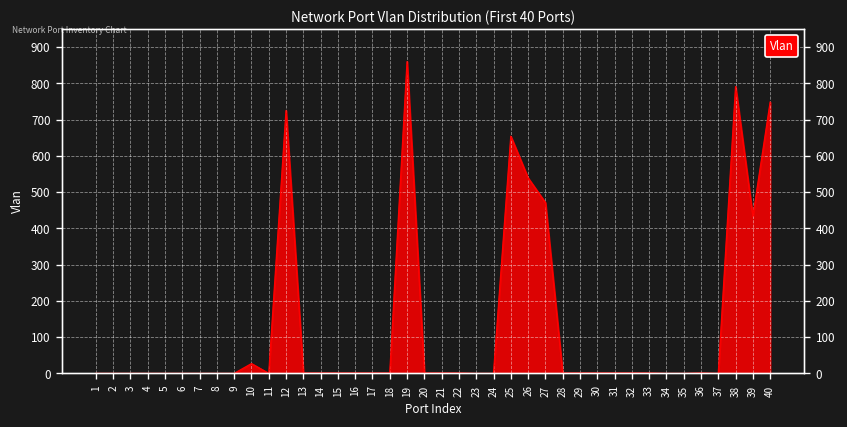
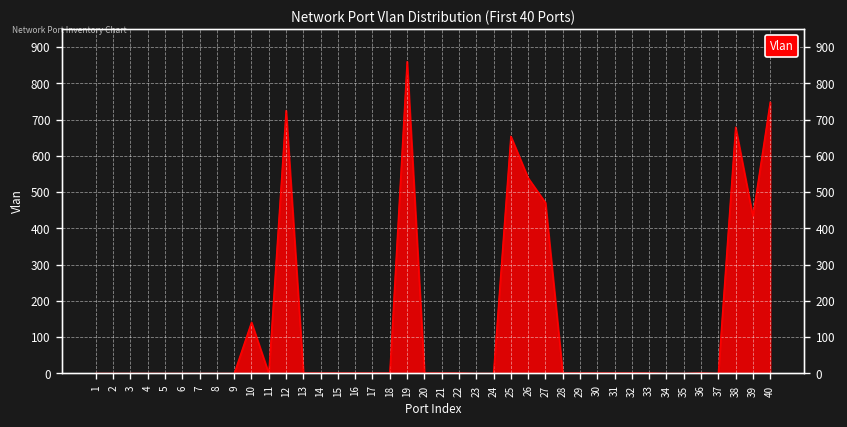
10: 30 -> 140
38: 790 -> 680
